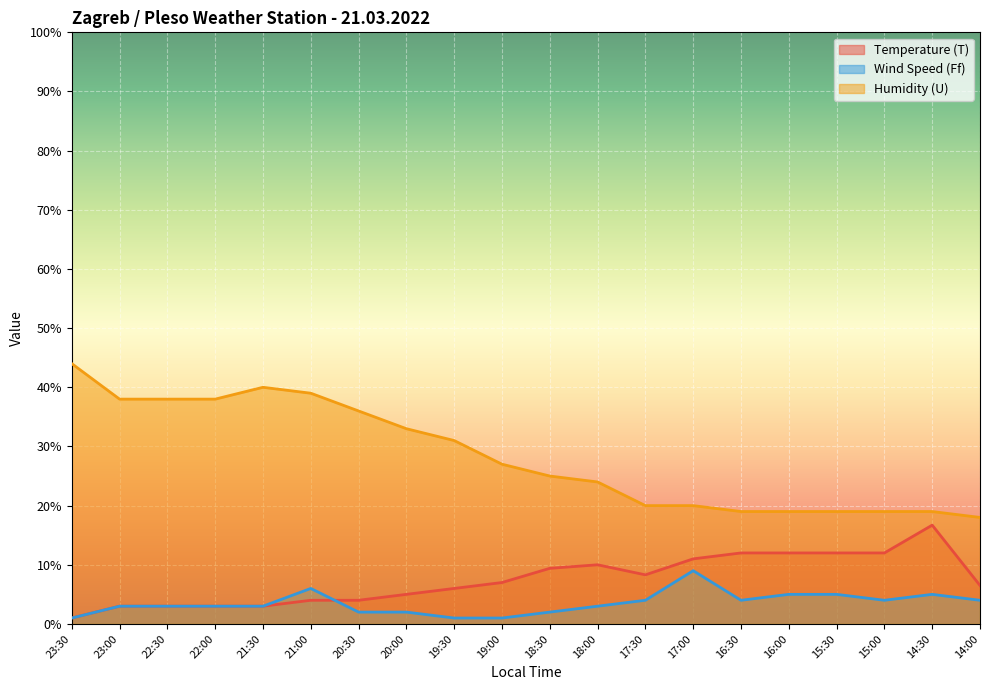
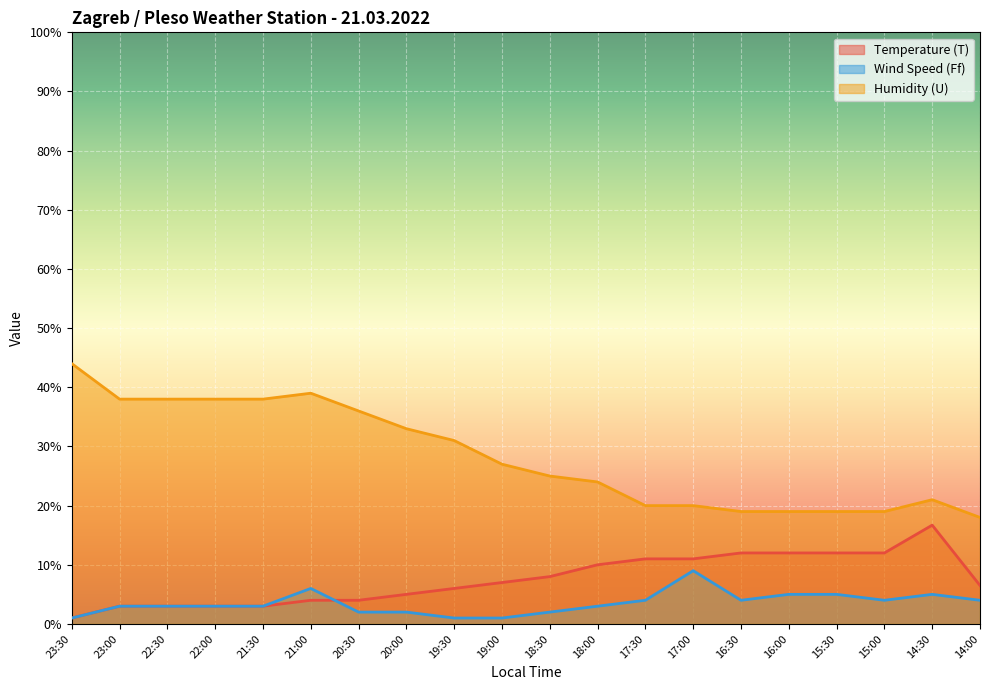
Humidity (U), 21:30: 40% -> 38%
Temperature (T), 18:30: 9% -> 8%
Temperature (T), 17:30: 8% -> 11%
Humidity (U), 14:30: 19% -> 21%
